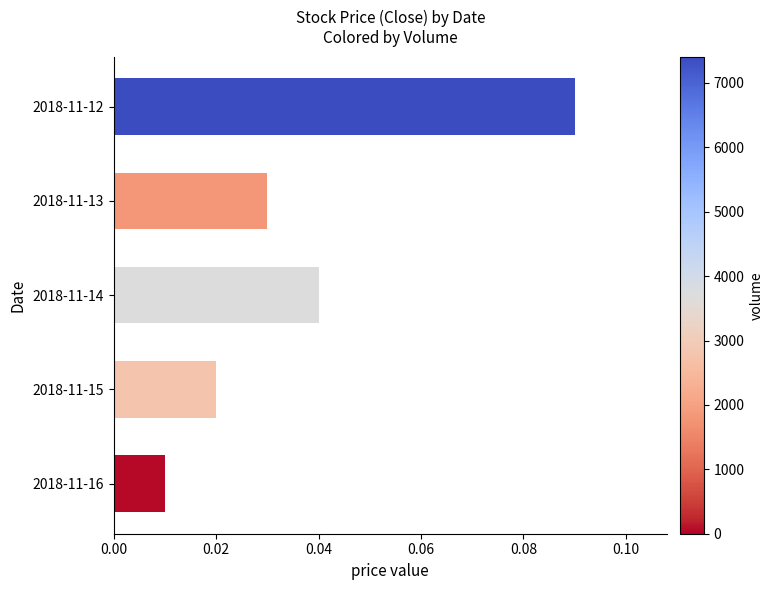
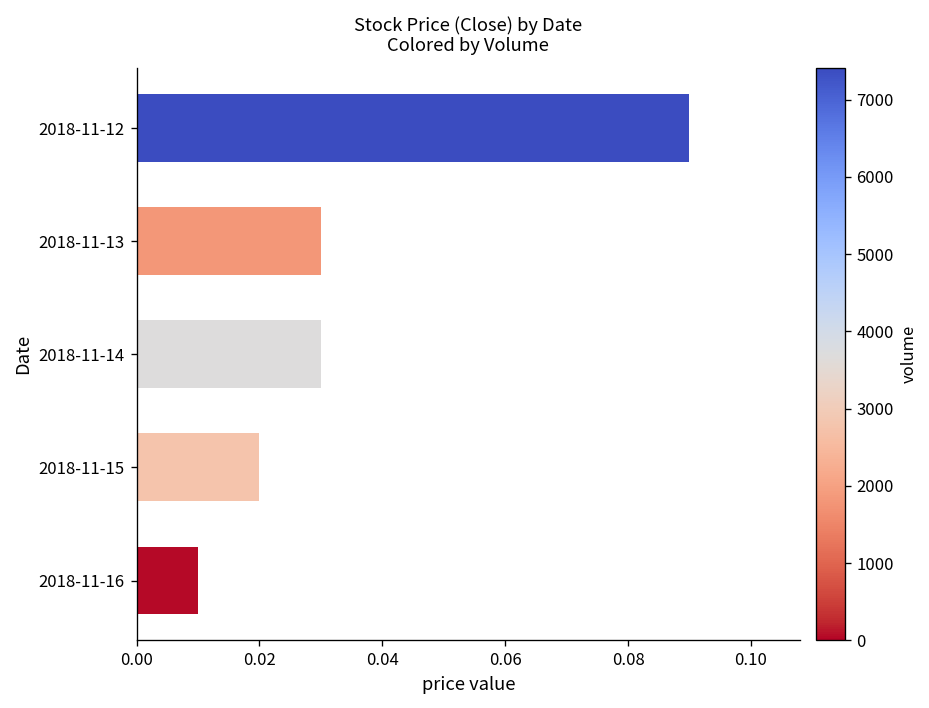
2018-11-14: 0.04 -> 0.03
